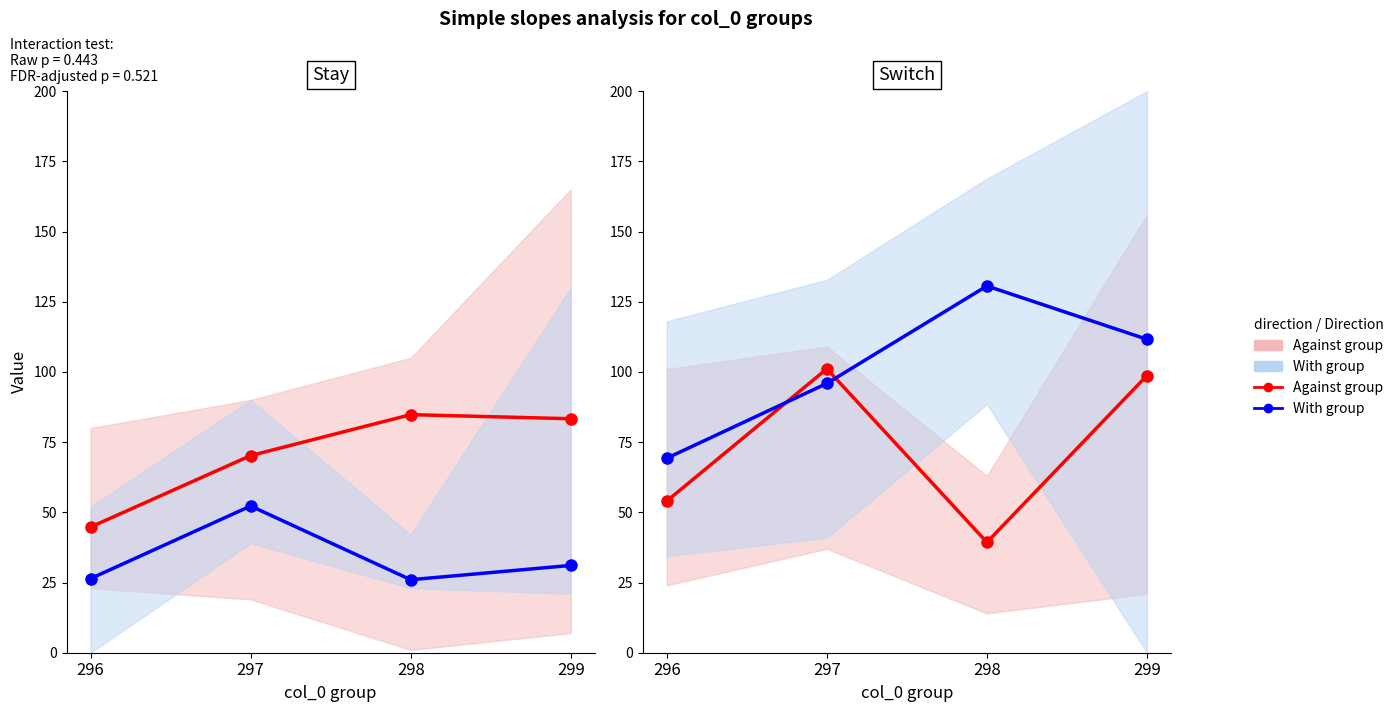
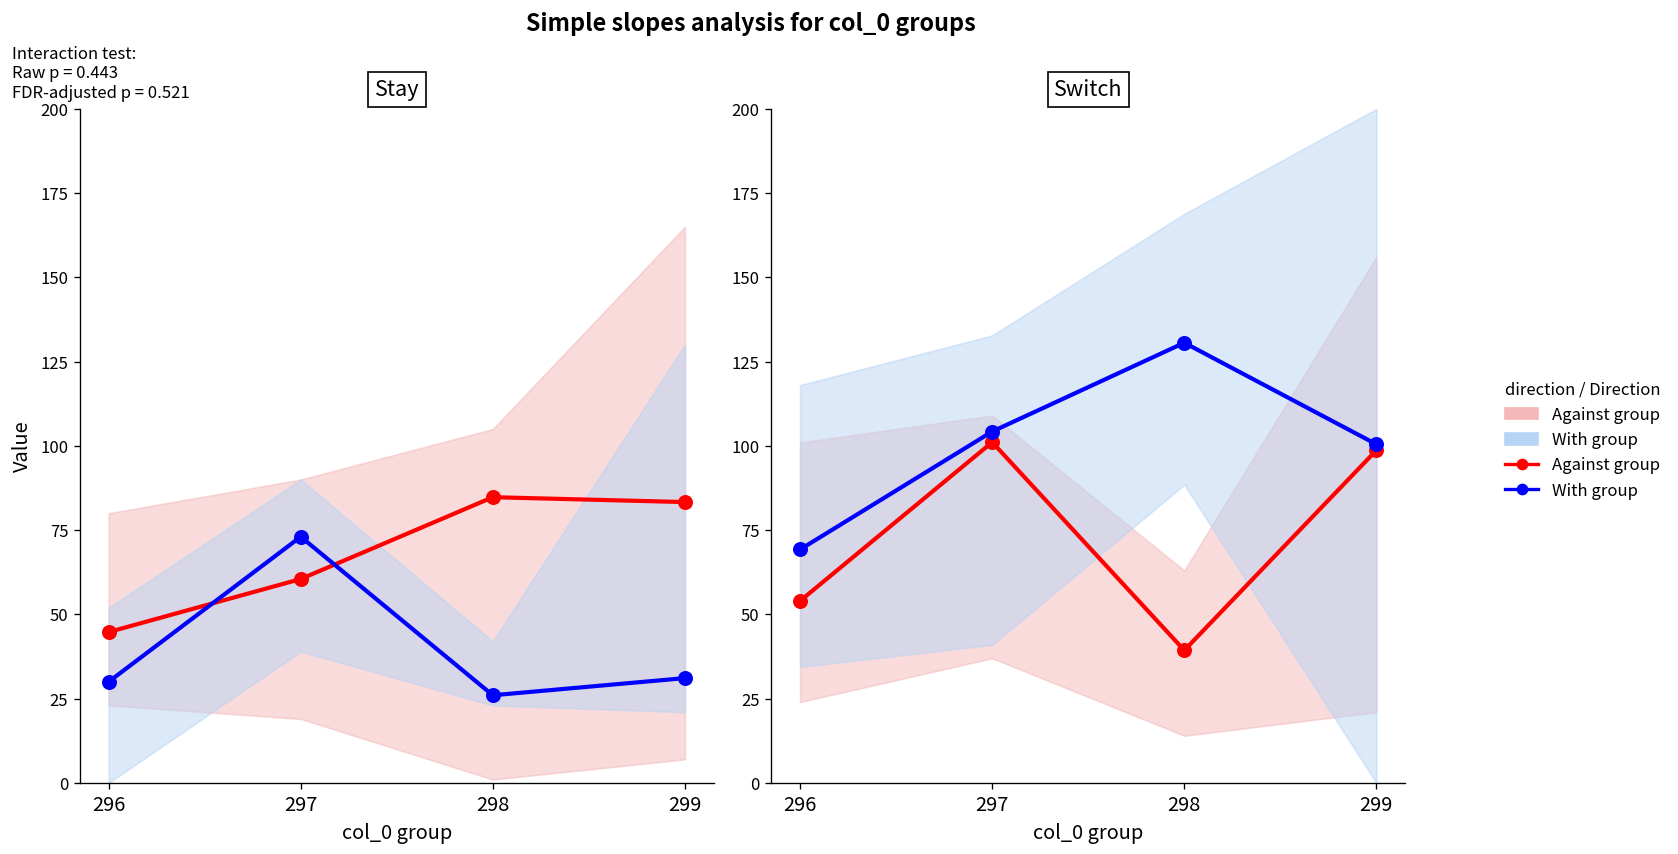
Stay, With group, 296: 26 -> 30
Stay, Against group, 297: 70 -> 61
Stay, With group, 297: 52 -> 73
Switch, With group, 297: 96 -> 104
Switch, With group, 299: 112 -> 100
